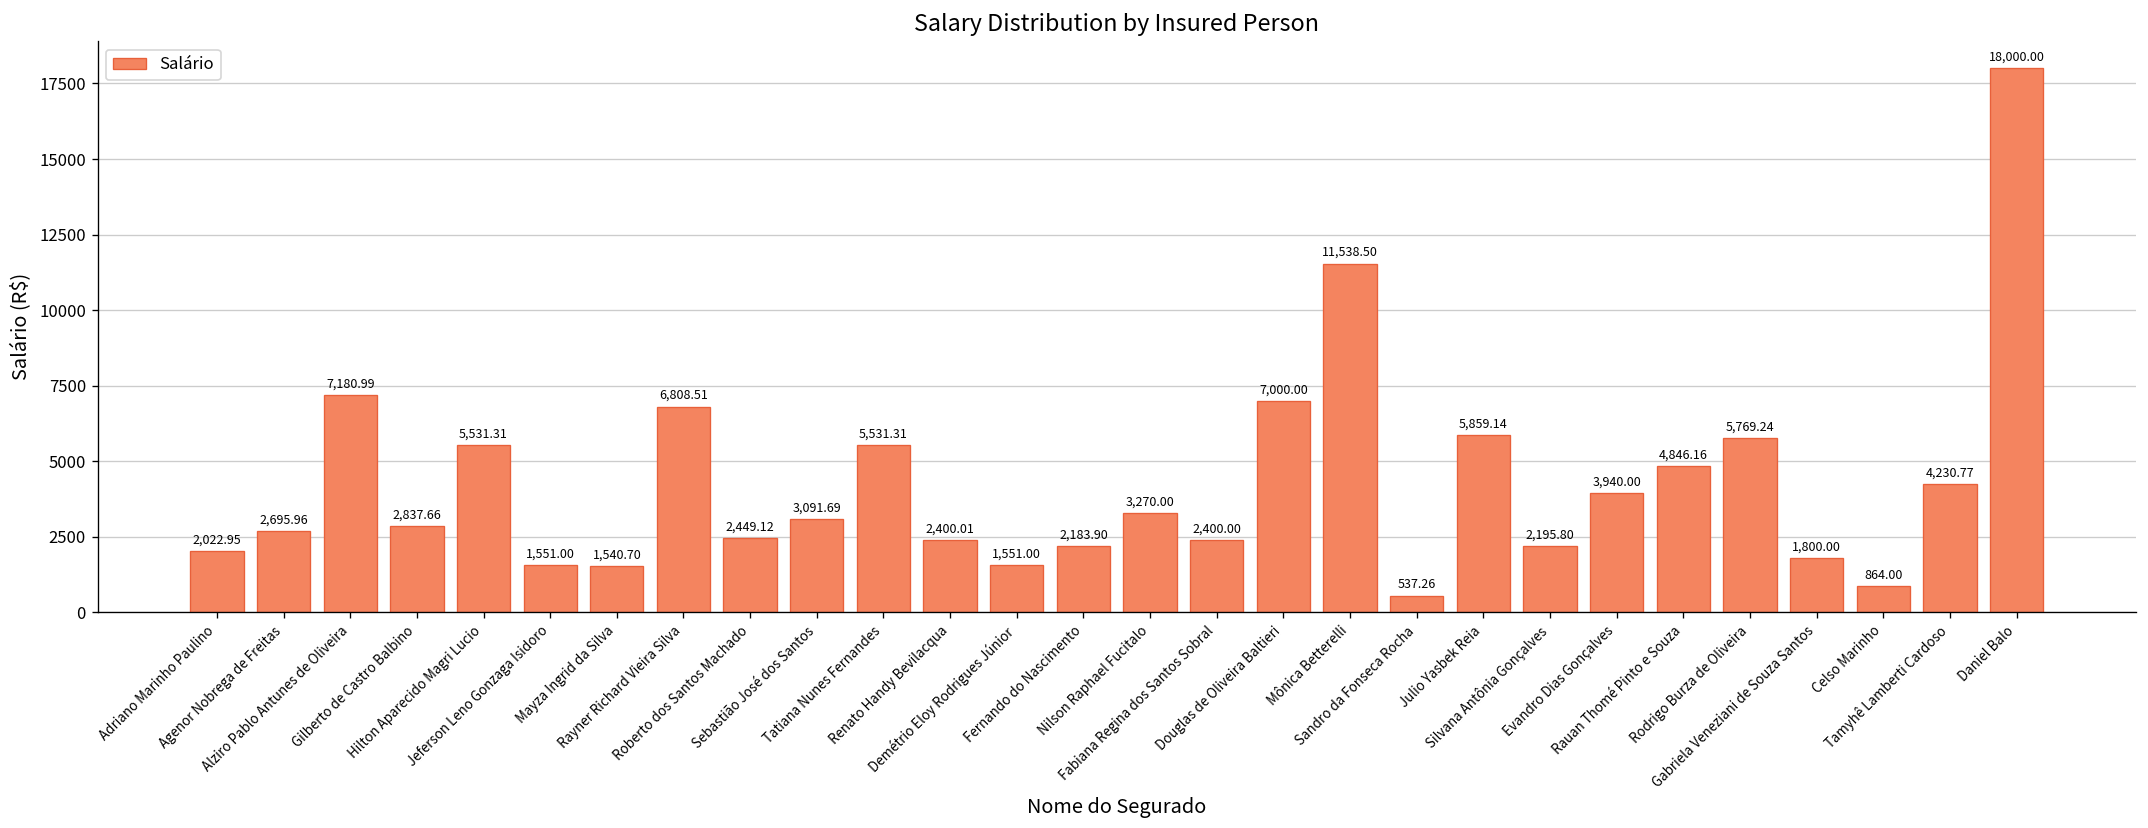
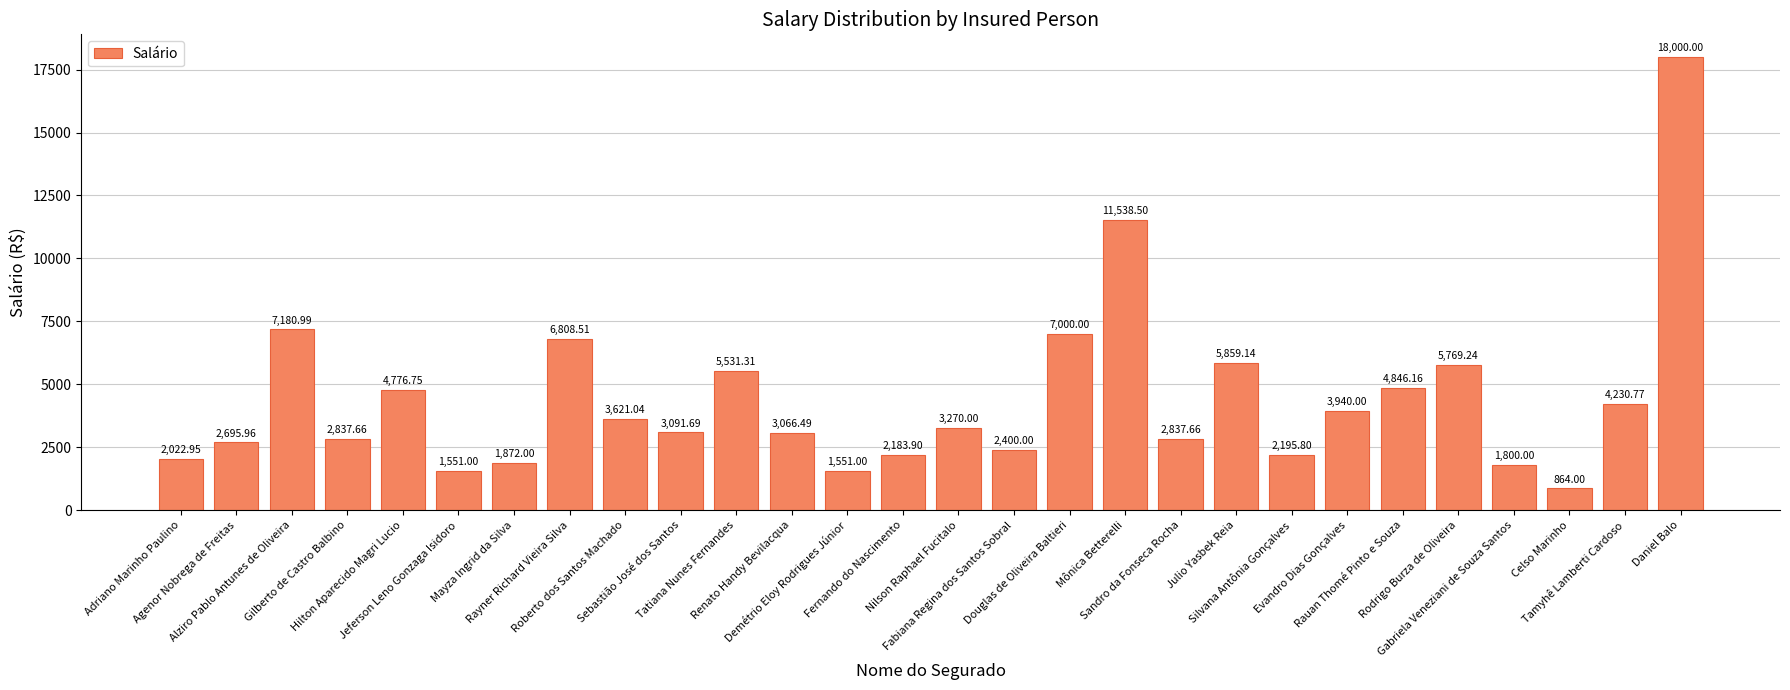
Hilton Aparecido Magri Lucio: 5,531.31 -> 4,776.75
Mayza Ingrid da Silva: 1,540.70 -> 1,872.00
Roberto dos Santos Machado: 2,449.12 -> 3,621.04
Renato Handy Bevilacqua: 2,400.01 -> 3,066.49
Sandro da Fonseca Rocha: 537.26 -> 2,837.66
